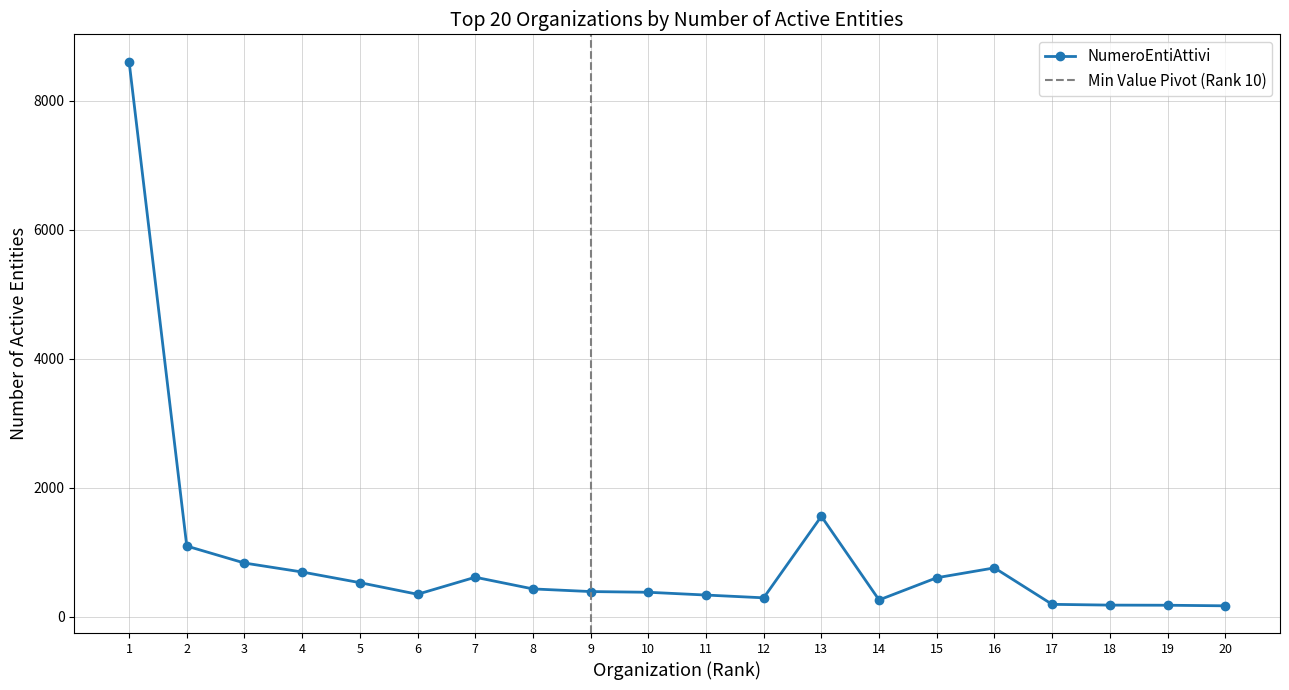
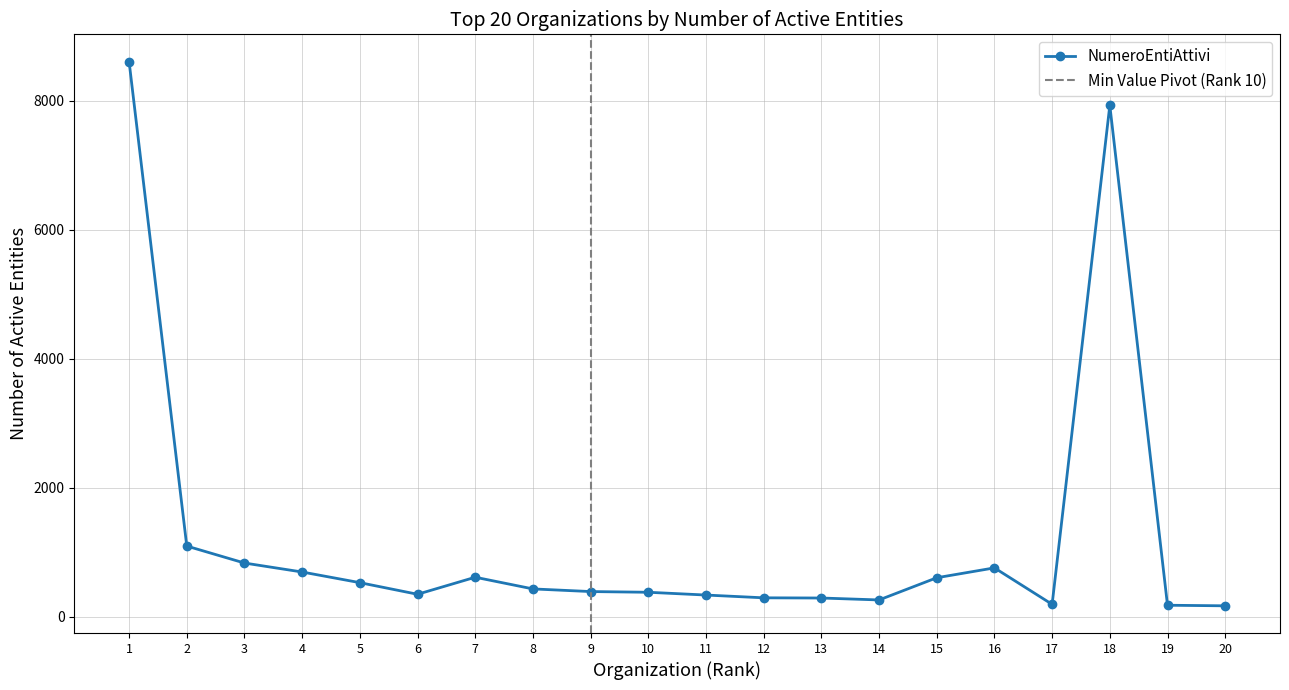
13: 1600 -> 300
18: 200 -> 7900
